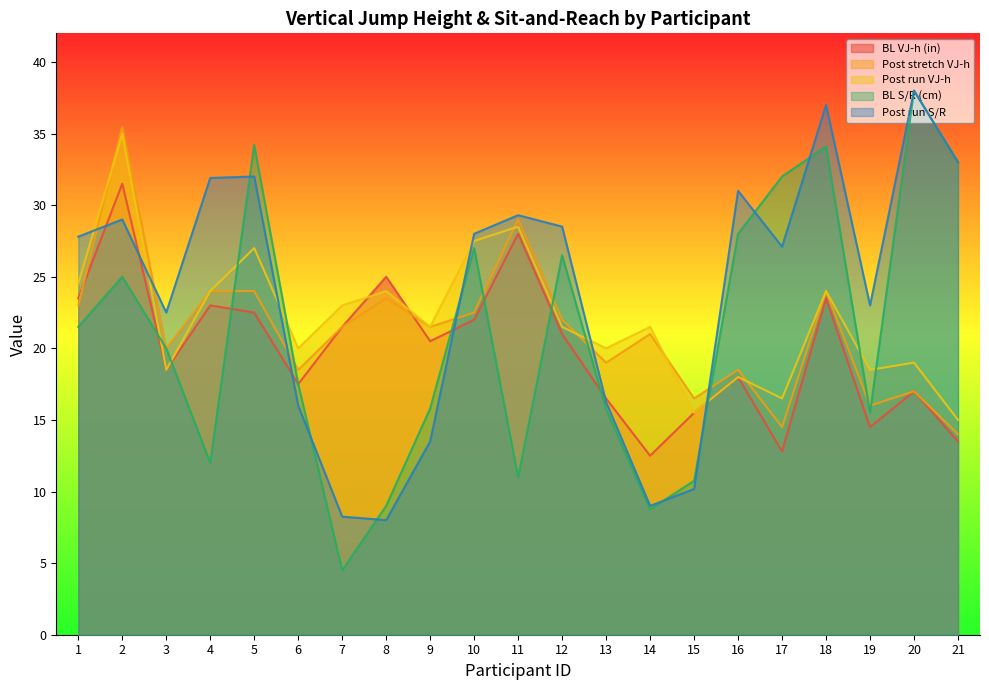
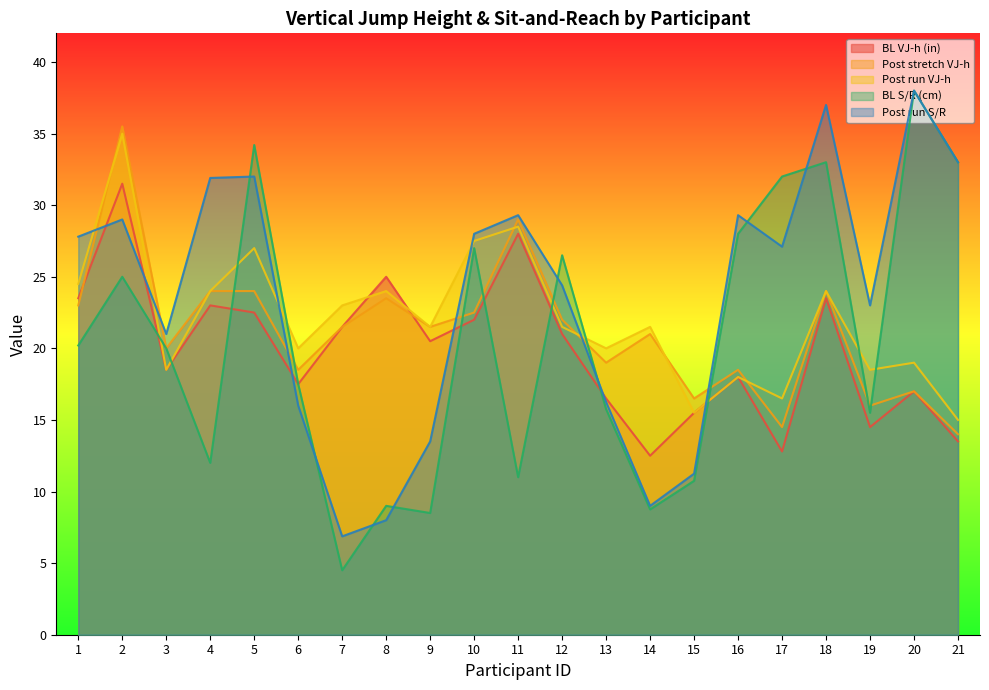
BL S/R (cm), 1: 21.5 -> 20.2
Post run S/R, 3: 22.5 -> 21.0
Post run S/R, 7: 8.3 -> 6.9
BL S/R (cm), 9: 15.8 -> 8.5
Post run S/R, 12: 28.5 -> 24.4
Post run S/R, 15: 10.2 -> 11.3
Post run S/R, 16: 31.0 -> 29.3
BL S/R (cm), 18: 34.1 -> 33.0
